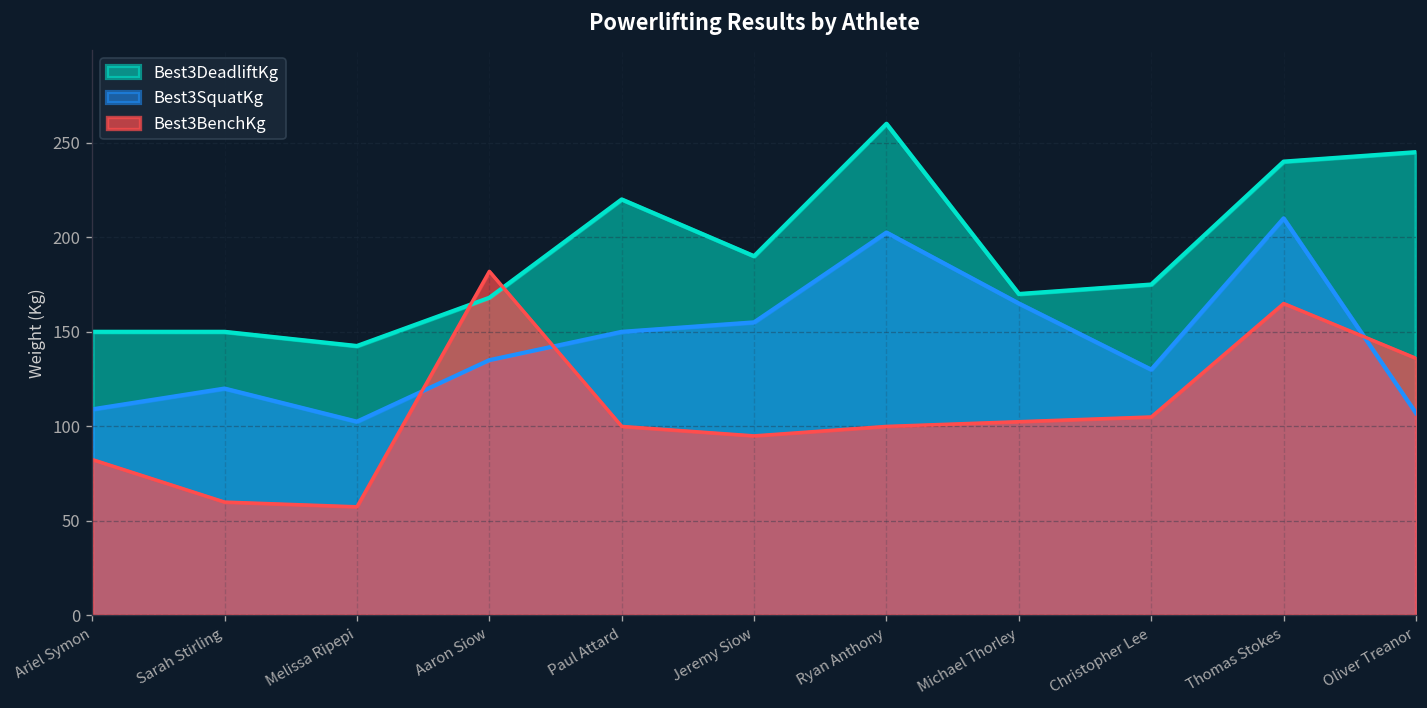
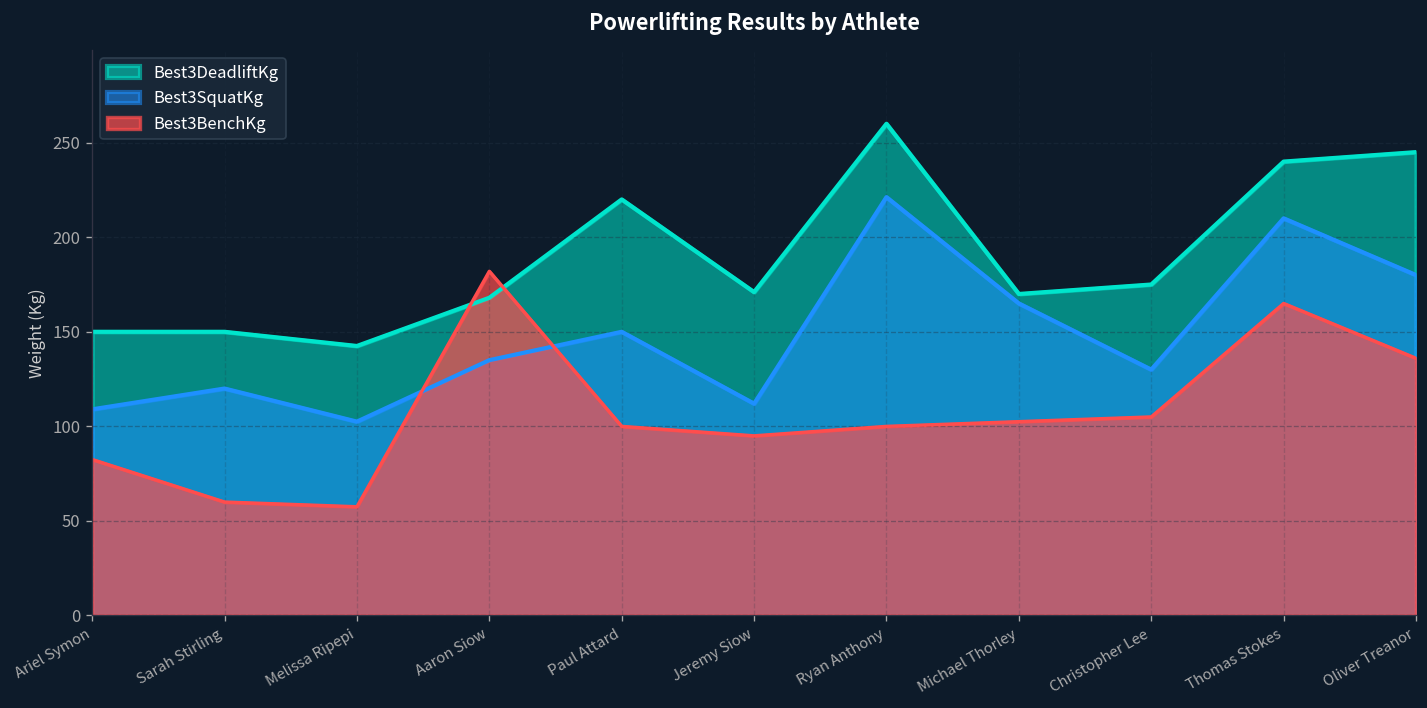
Best3DeadliftKg, Jeremy Siow: 190 -> 171
Best3SquatKg, Jeremy Siow: 155 -> 112
Best3SquatKg, Ryan Anthony: 203 -> 221
Best3SquatKg, Oliver Treanor: 107 -> 180
